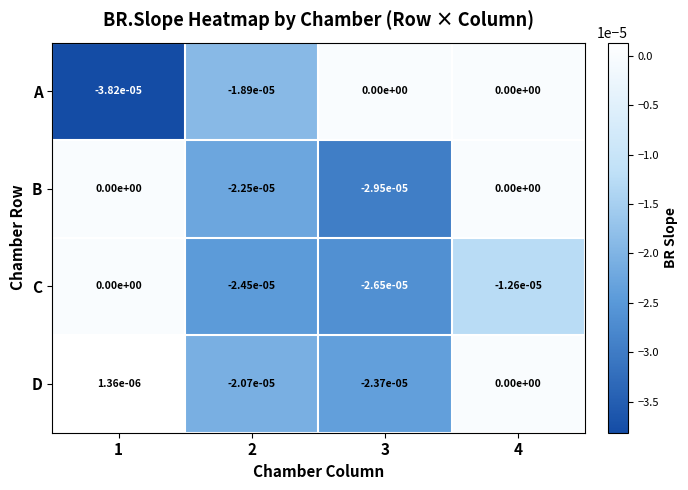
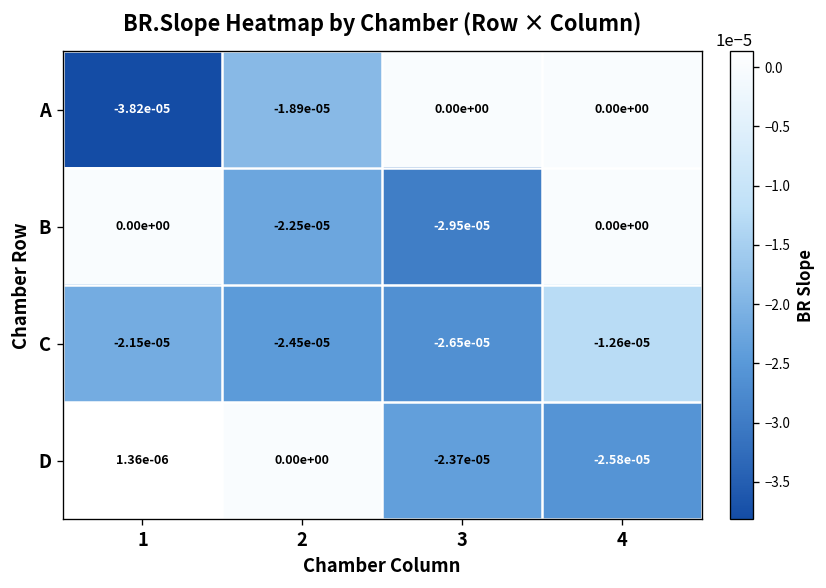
C, 1: 0.00e+00 -> -2.15e-05
D, 2: -2.07e-05 -> 0.00e+00
D, 4: 0.00e+00 -> -2.58e-05
